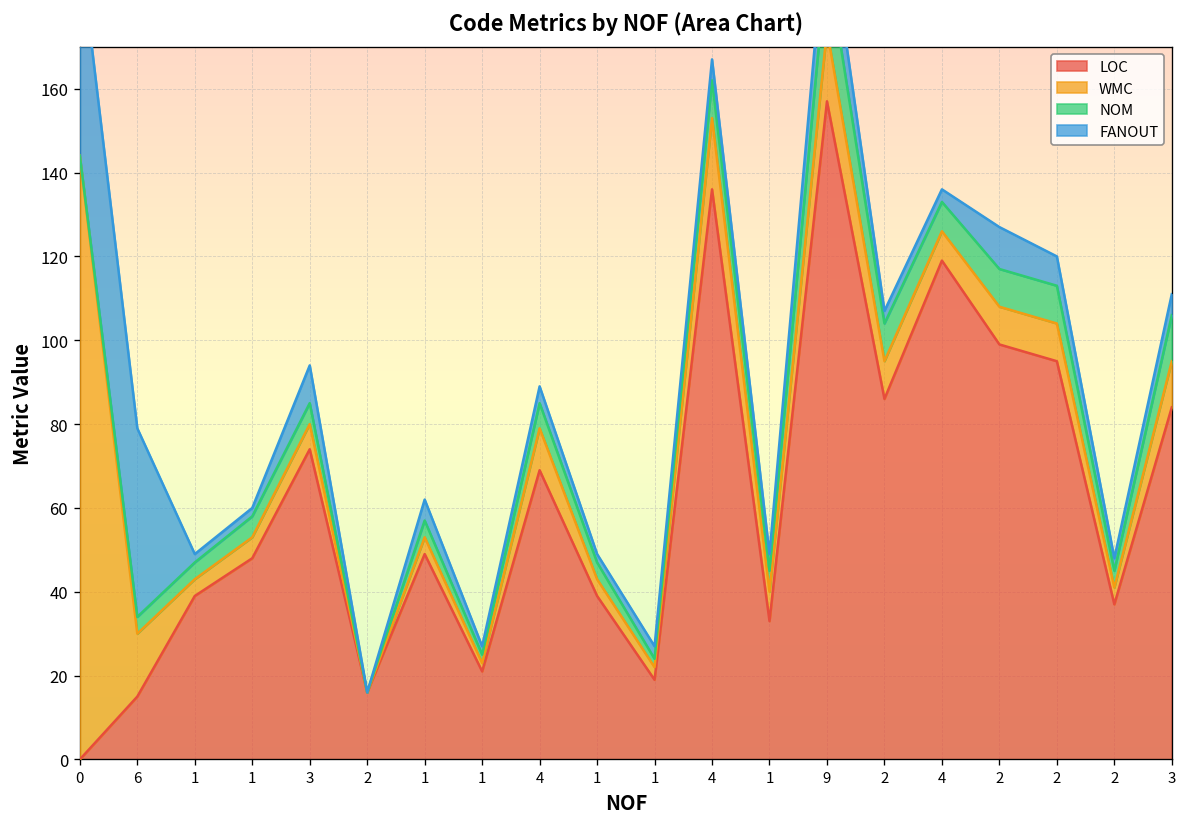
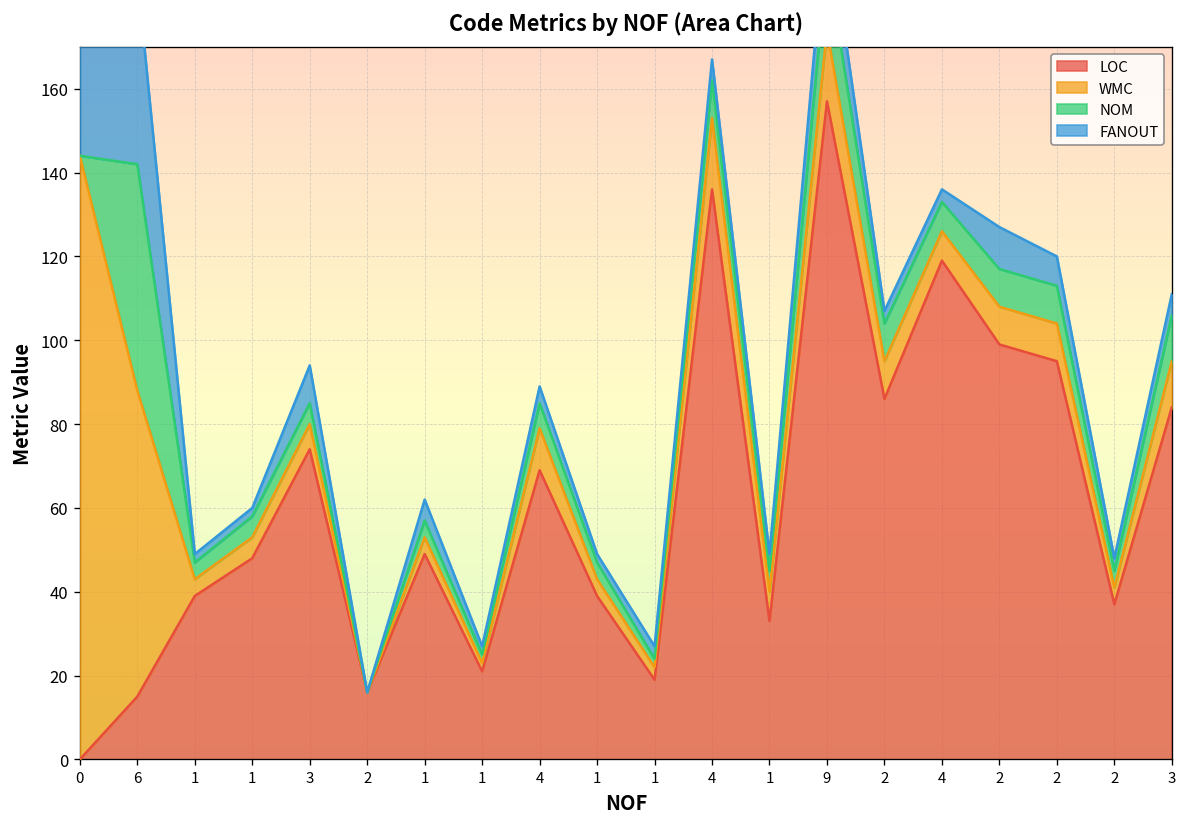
WMC, 6: 15 -> 73
NOM, 6: 4 -> 54
